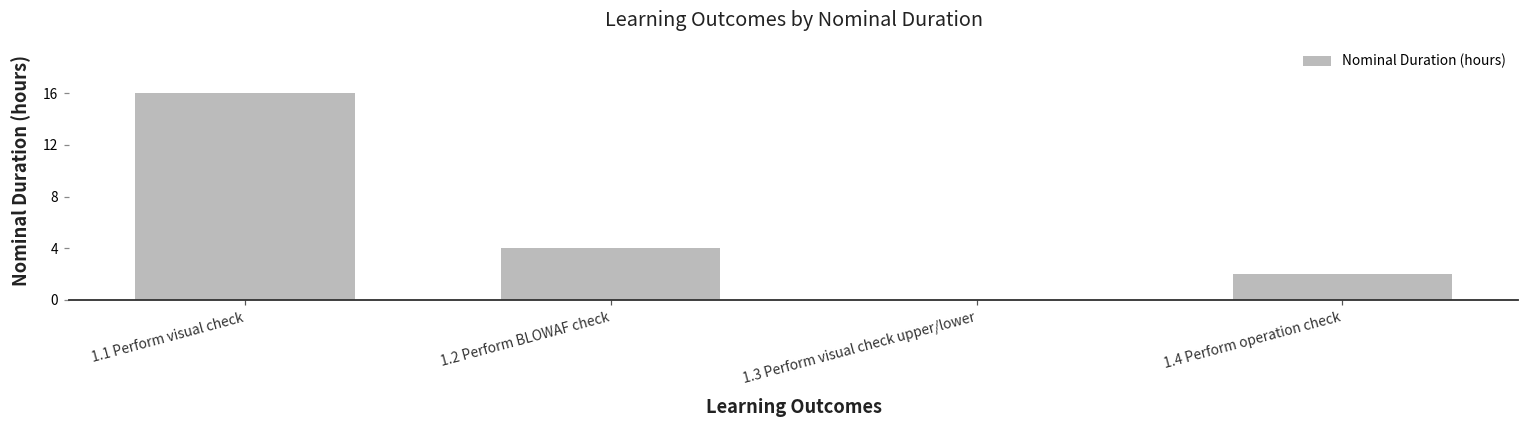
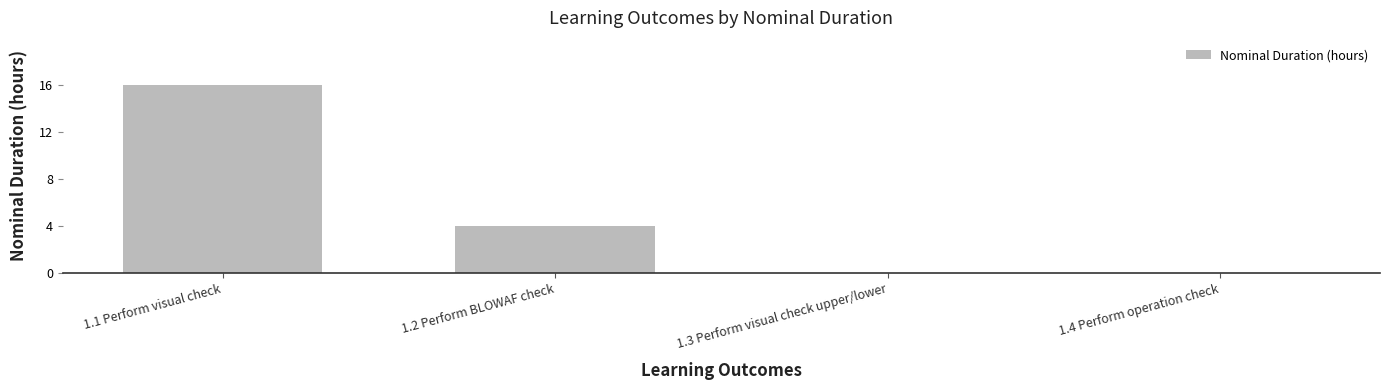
1.4 Perform operation check: 2 -> 0
